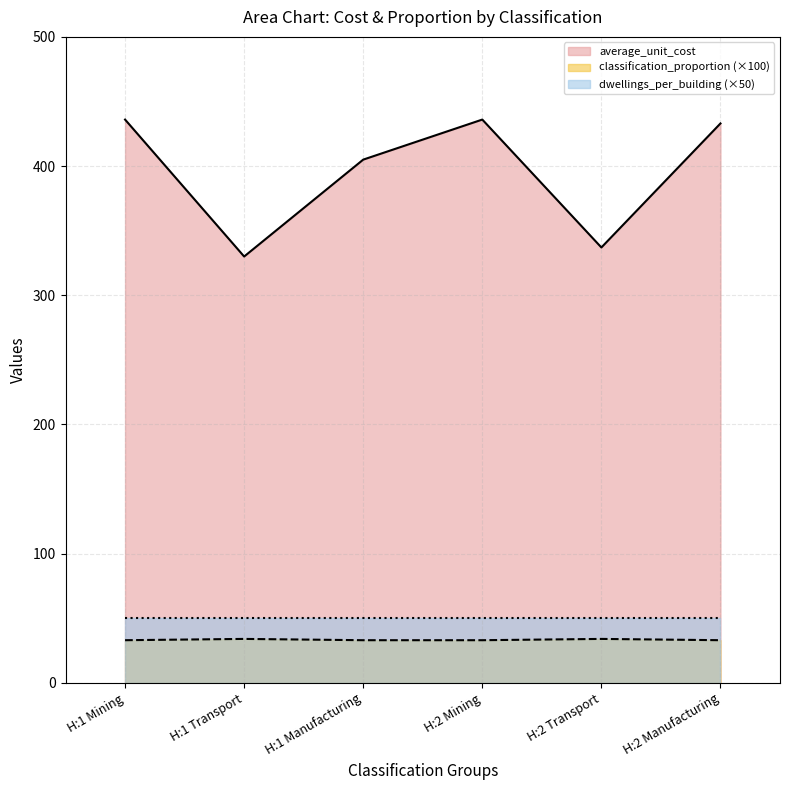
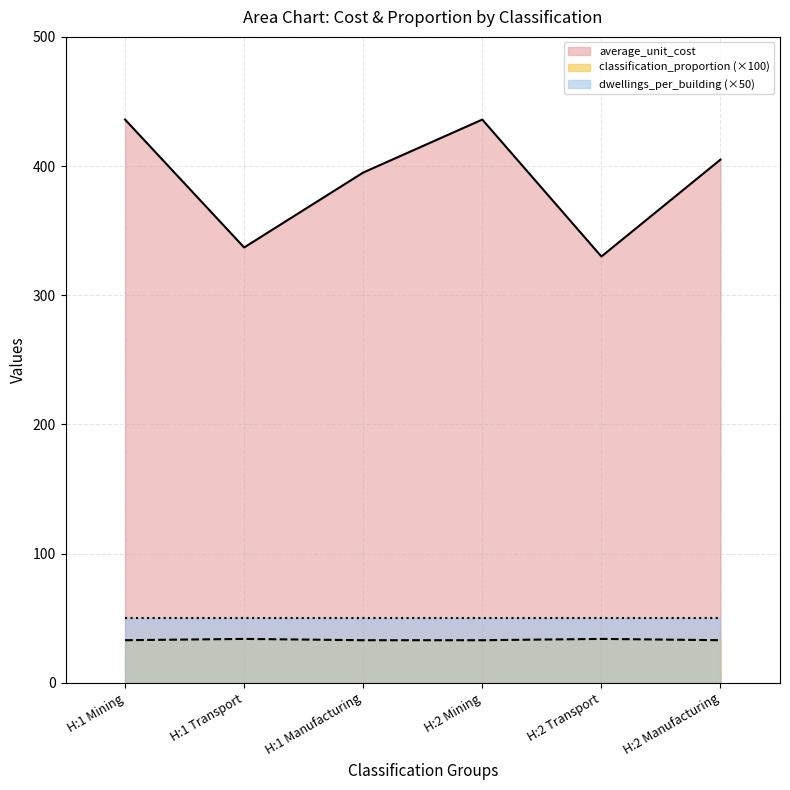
average_unit_cost, H:1 Transport: 330 -> 337
average_unit_cost, H:1 Manufacturing: 405 -> 395
average_unit_cost, H:2 Transport: 337 -> 330
average_unit_cost, H:2 Manufacturing: 433 -> 405
